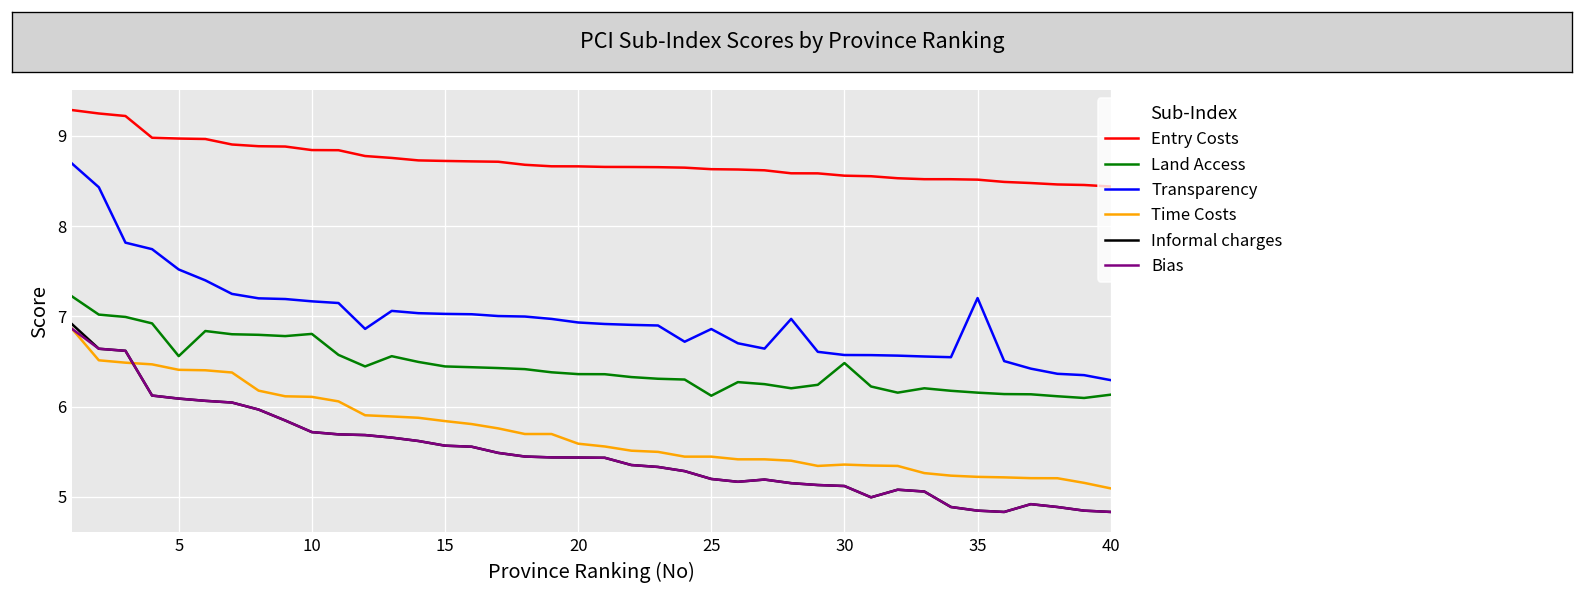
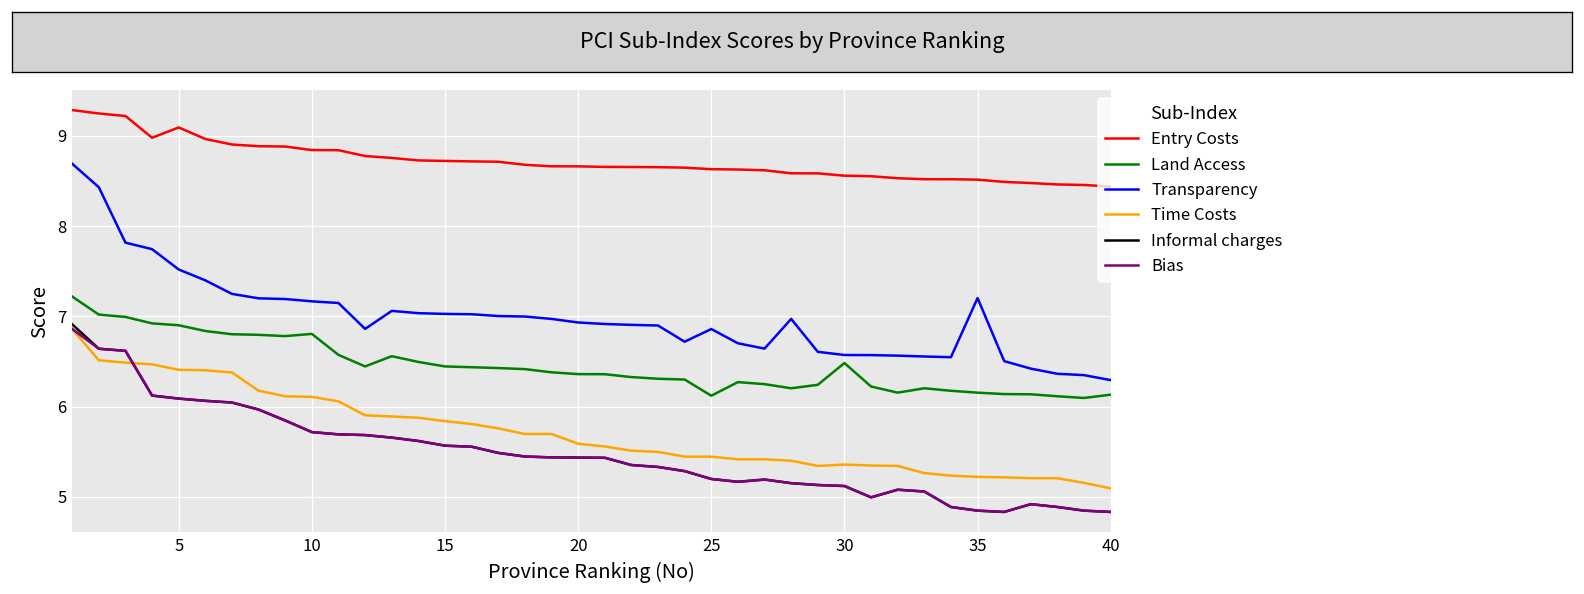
Entry Costs, 5: 9.0 -> 9.1
Land Access, 5: 6.6 -> 6.9
